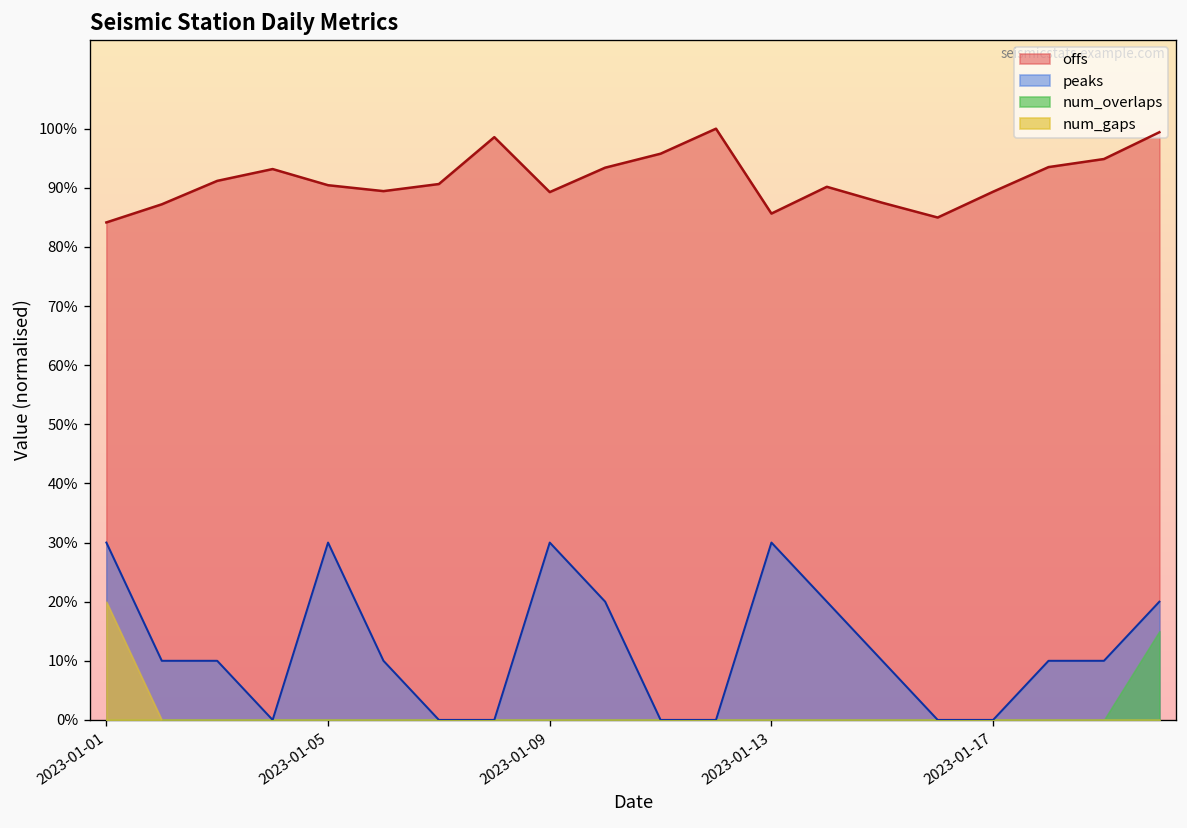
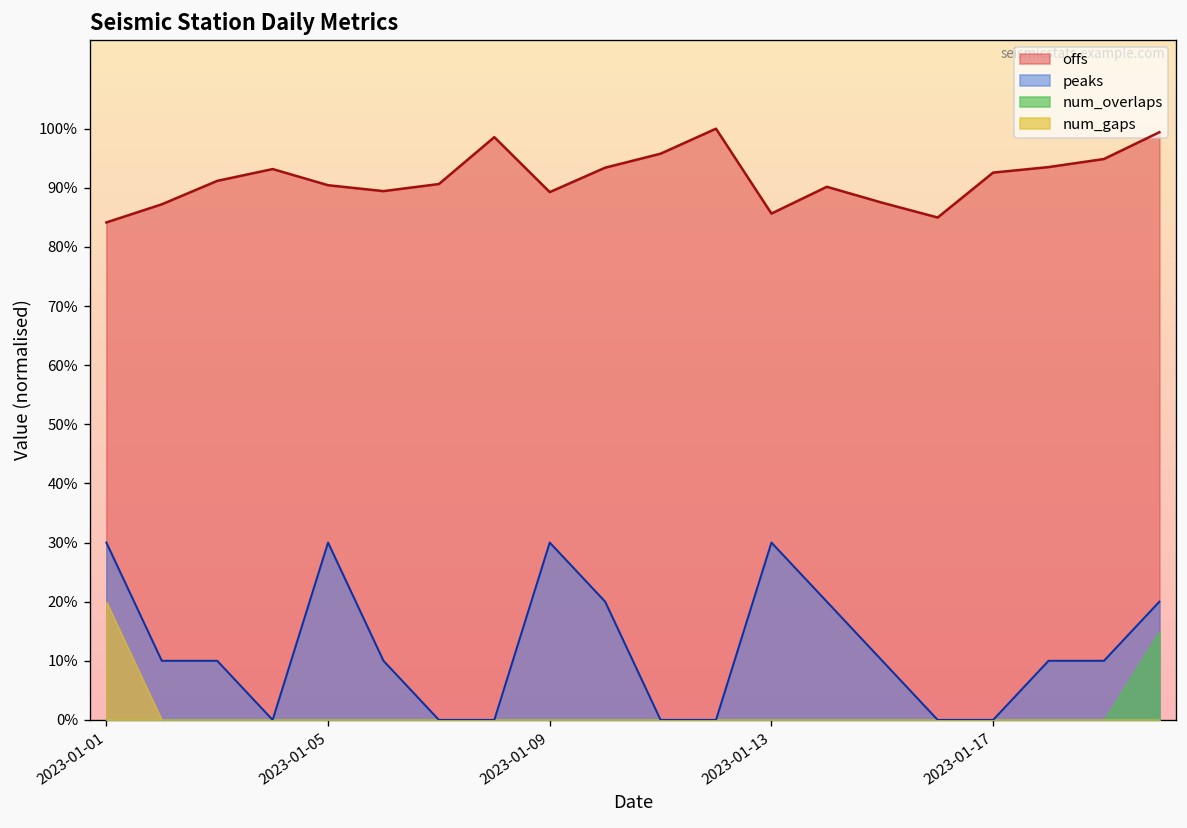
offs, 2023-01-17: 89% -> 93%
